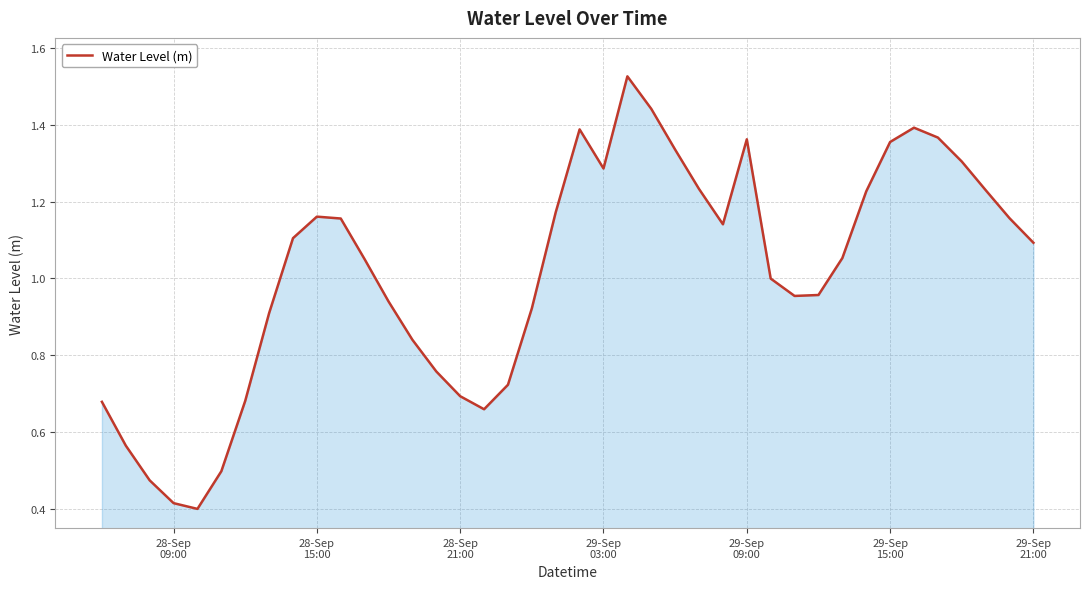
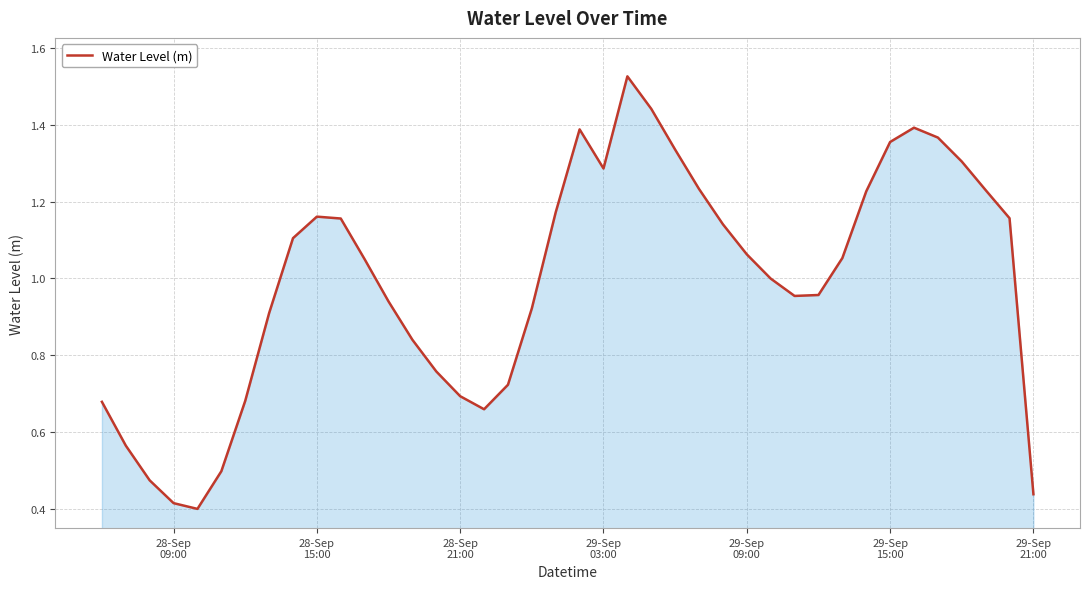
29-Sep 09:00: 1.36 -> 1.06
29-Sep 21:00: 1.09 -> 0.44
